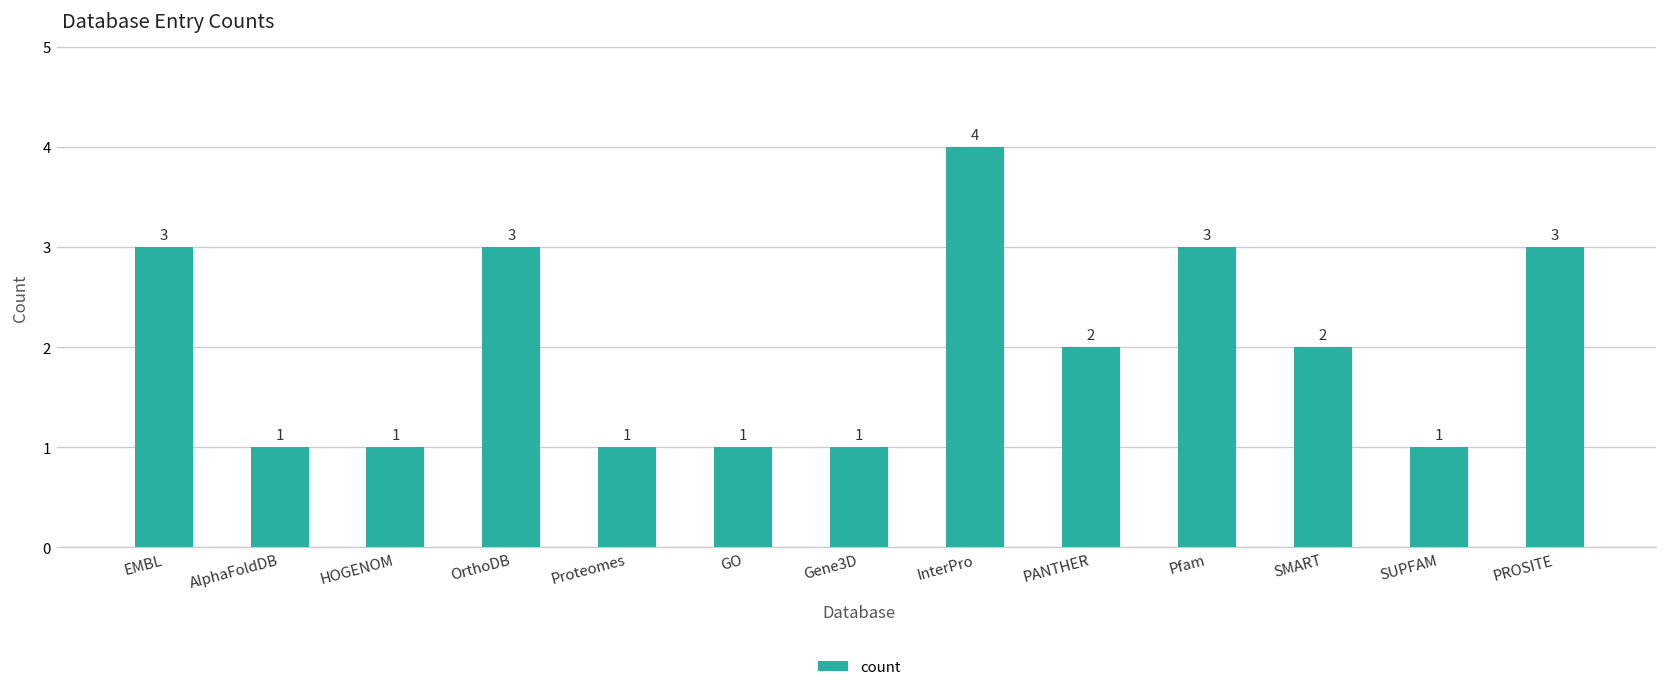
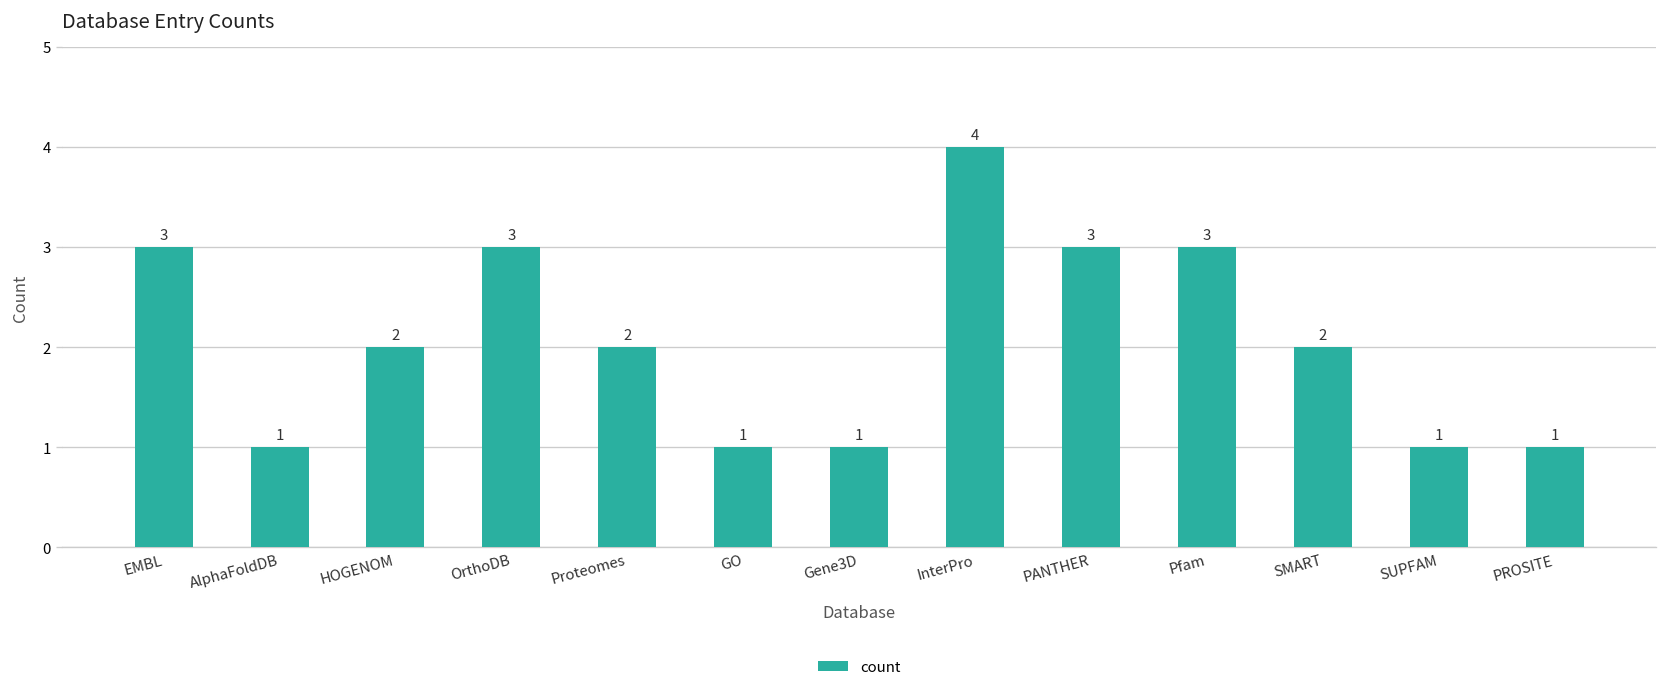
HOGENOM: 1 -> 2
Proteomes: 1 -> 2
PANTHER: 2 -> 3
PROSITE: 3 -> 1
